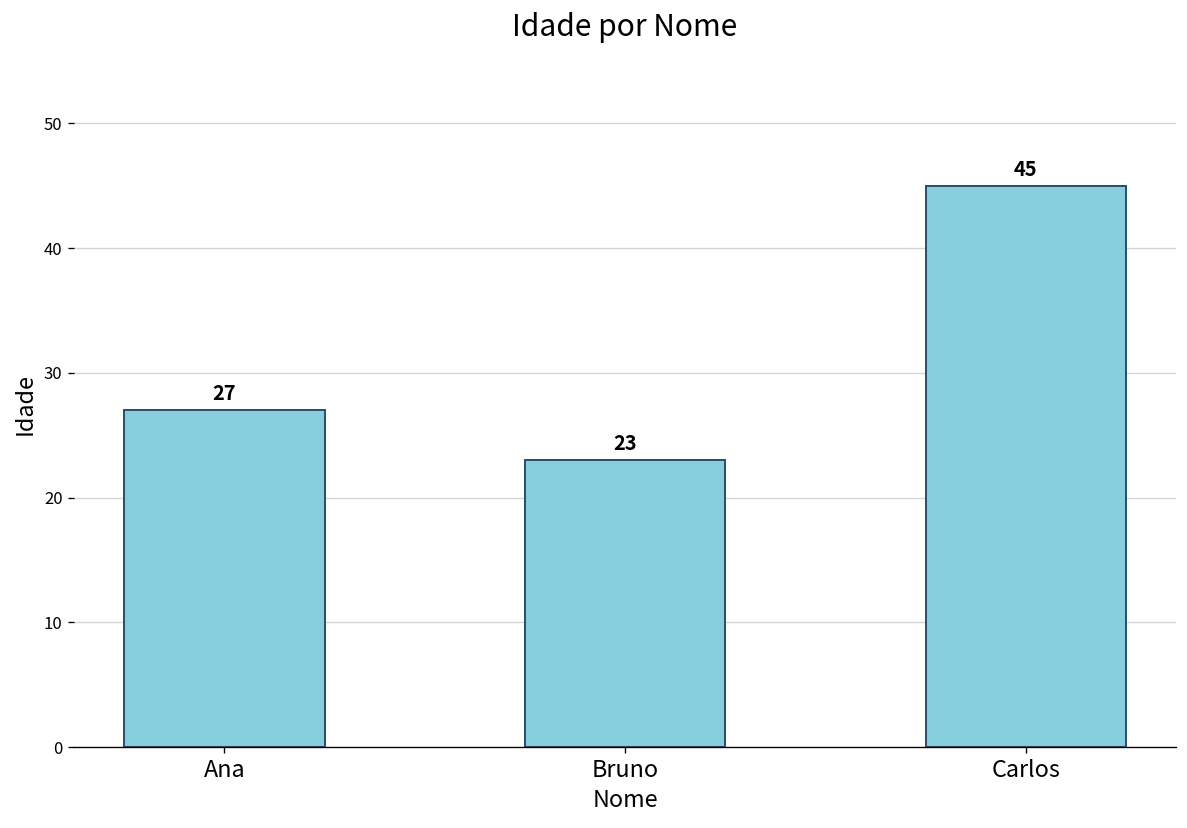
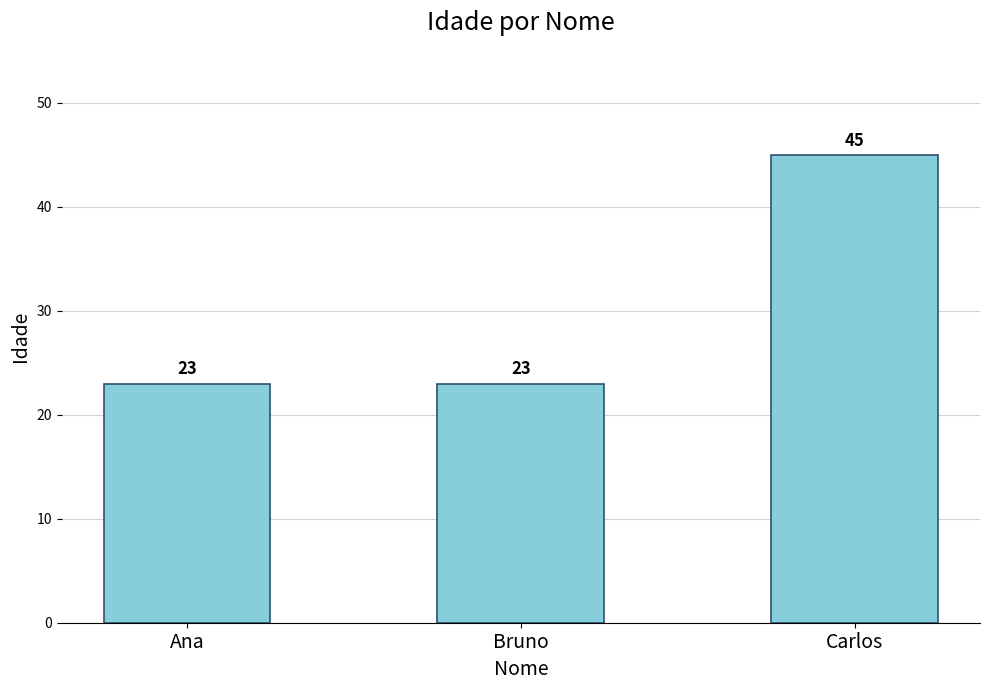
Ana: 27 -> 23
